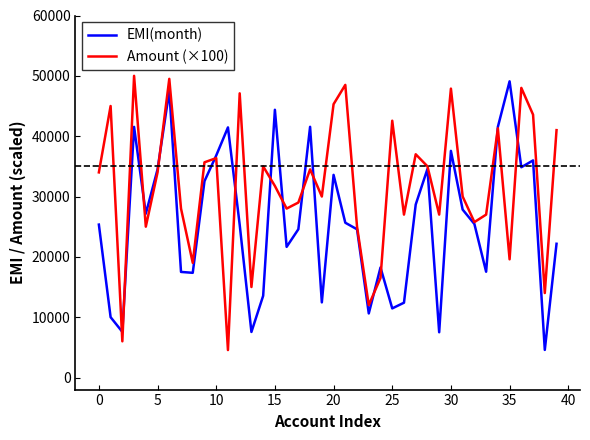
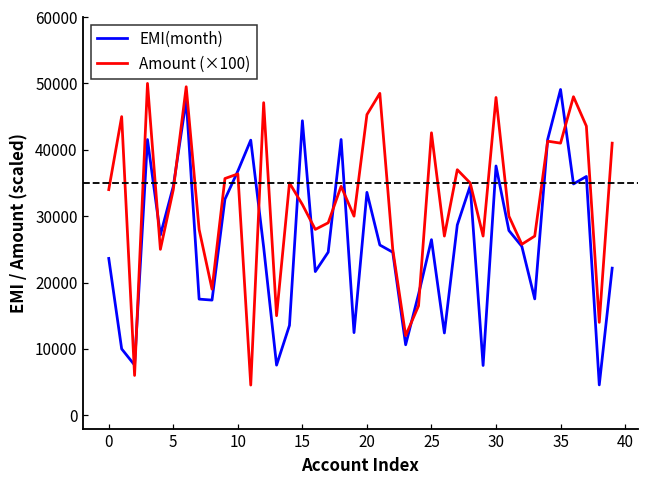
EMI(month), 0: 25000 -> 24000
EMI(month), 25: 11000 -> 26000
Amount (×100), 35: 20000 -> 41000
